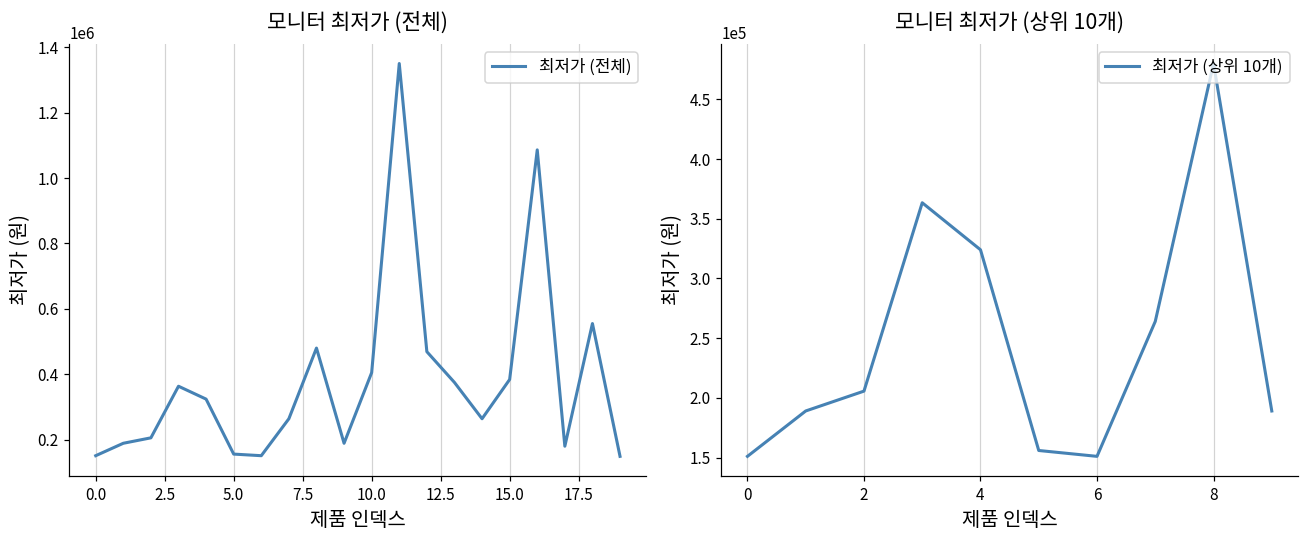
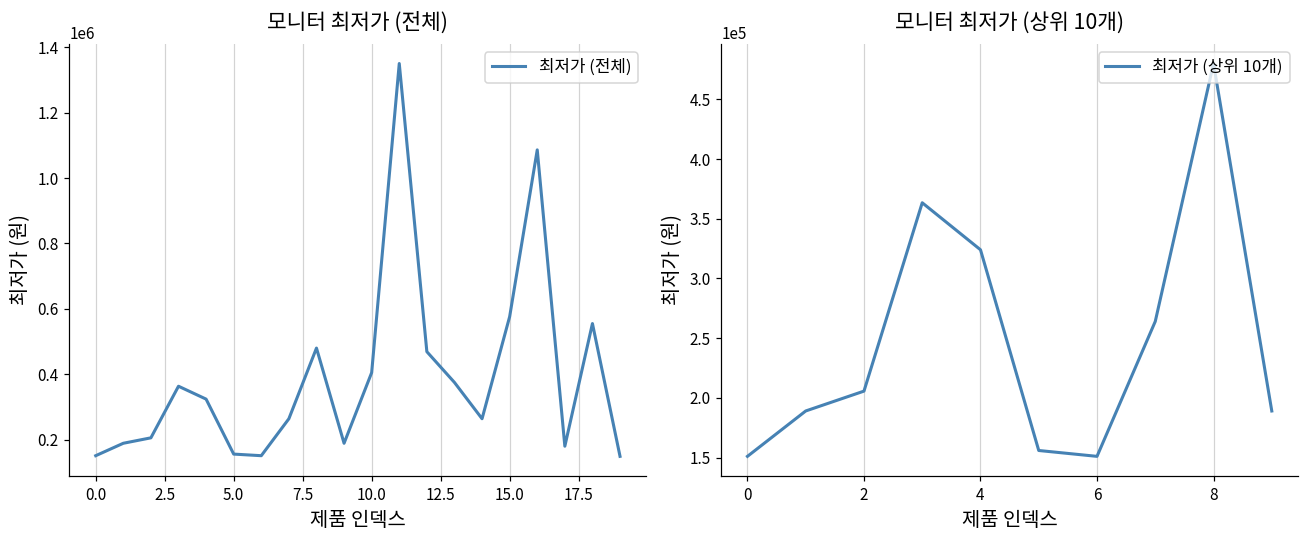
모니터 최저가 (전체), 15.0: 380000 -> 580000
